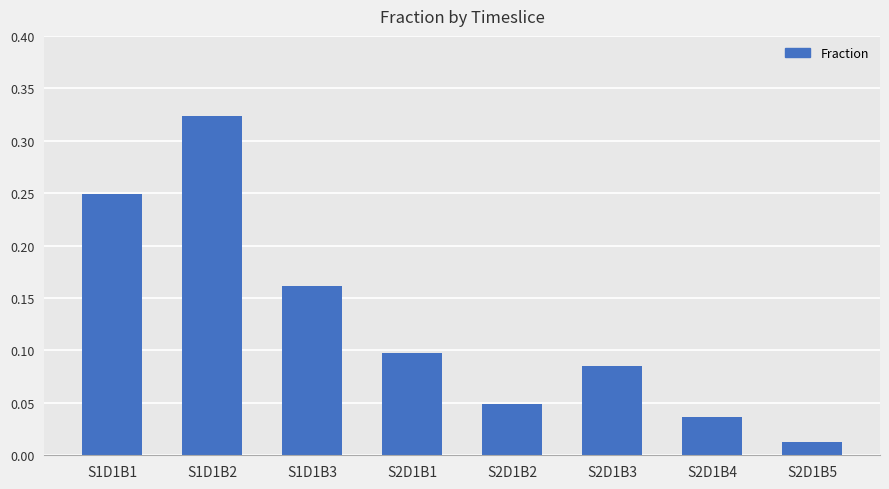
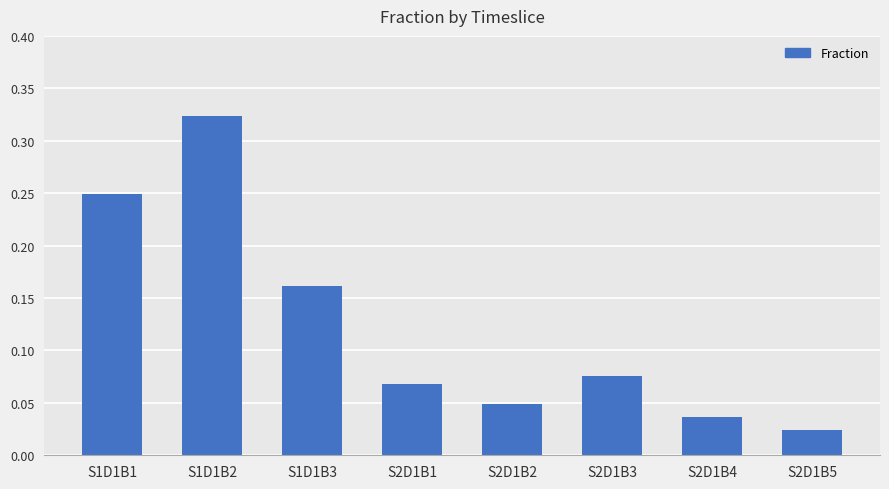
S2D1B1: 0.098 -> 0.068
S2D1B3: 0.086 -> 0.075
S2D1B5: 0.012 -> 0.024
